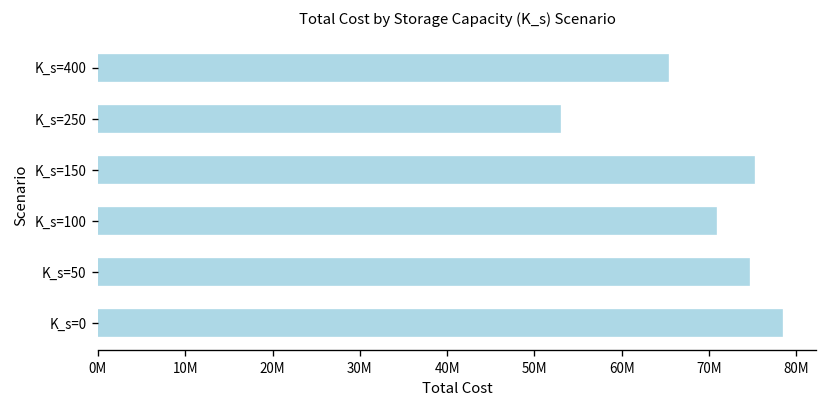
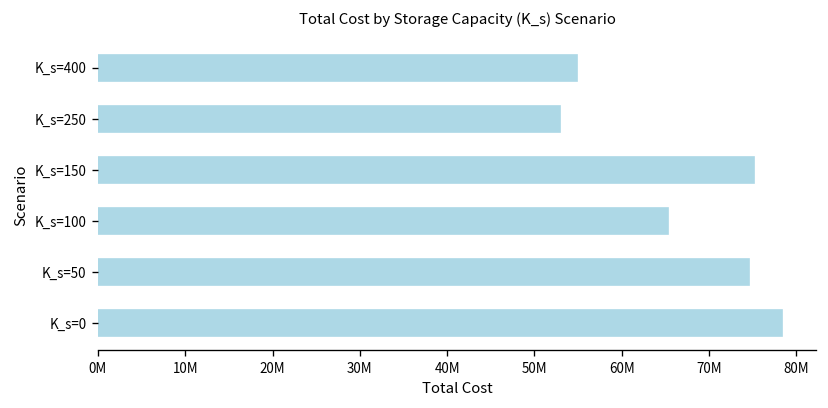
K_s=400: 65000000 -> 55000000
K_s=100: 71000000 -> 65000000
